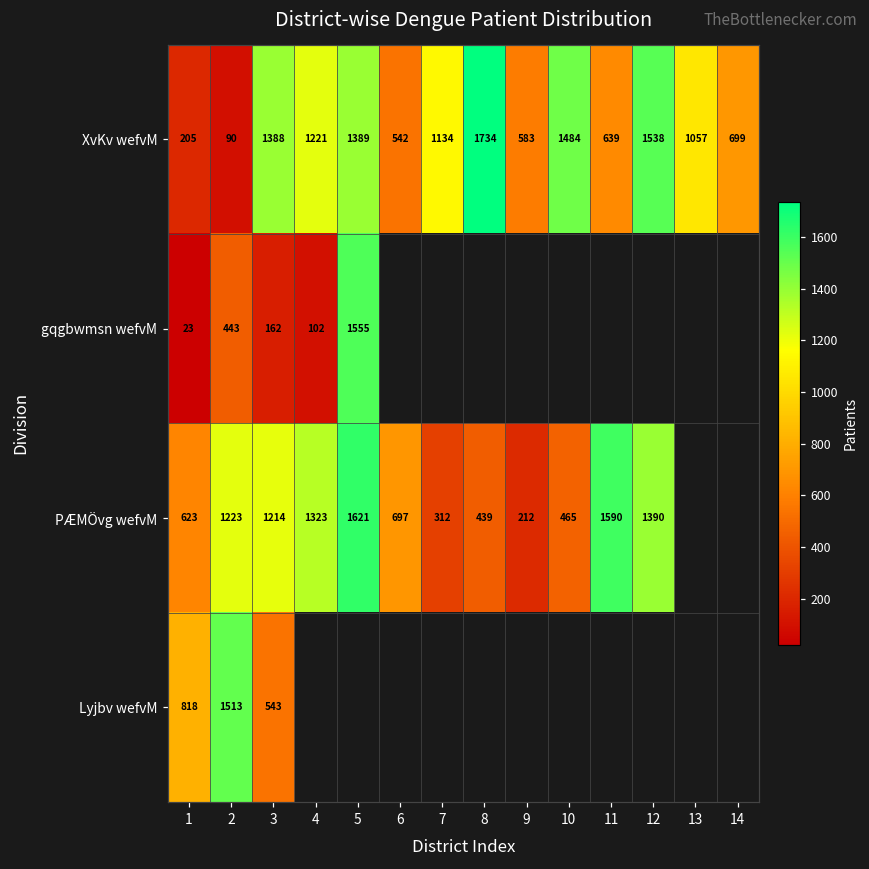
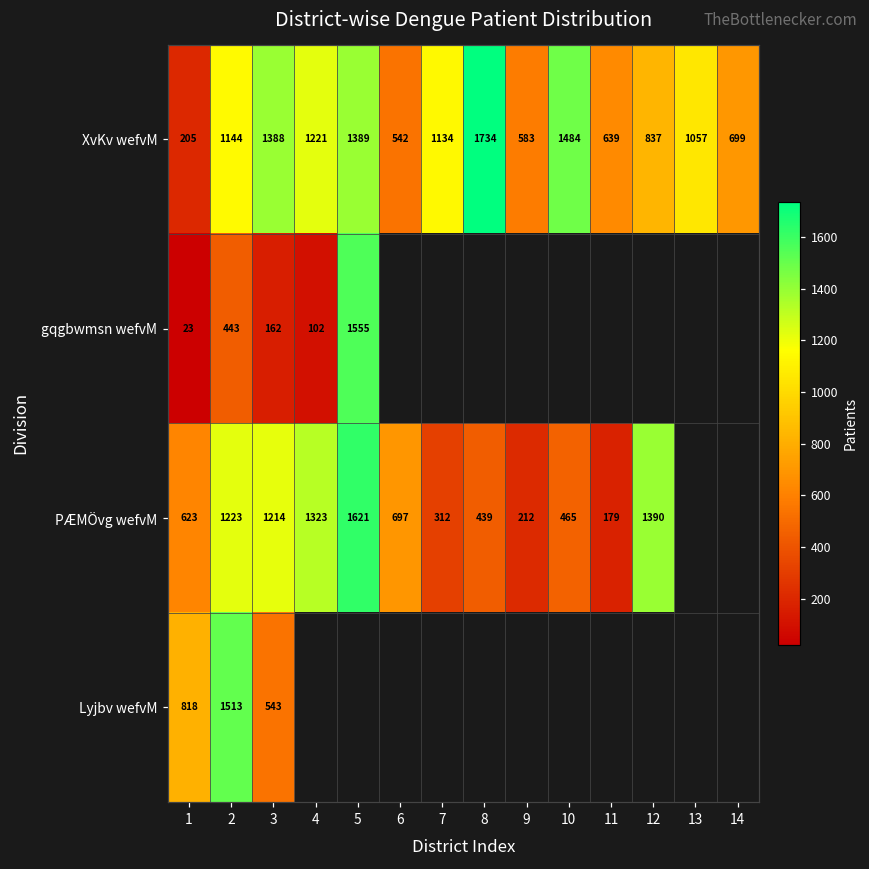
XvKv wefvM, 2: 90 -> 1144
XvKv wefvM, 12: 1538 -> 837
PÆMÖvg wefvM, 11: 1590 -> 179
